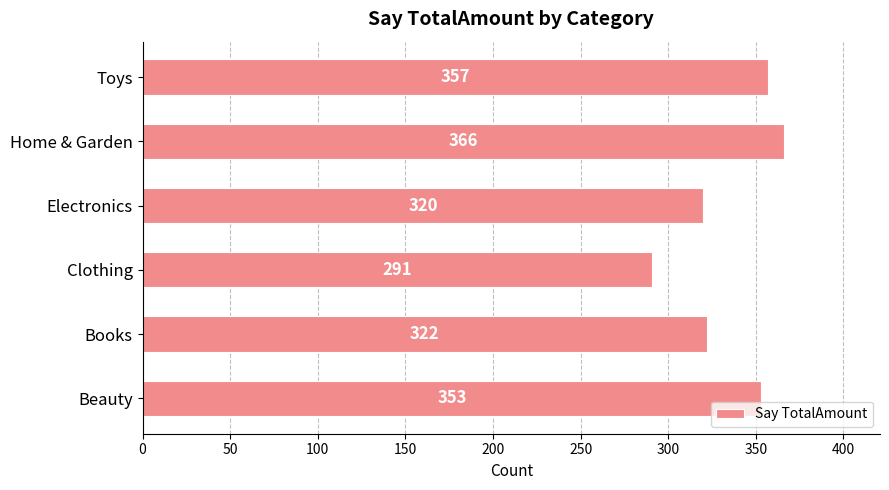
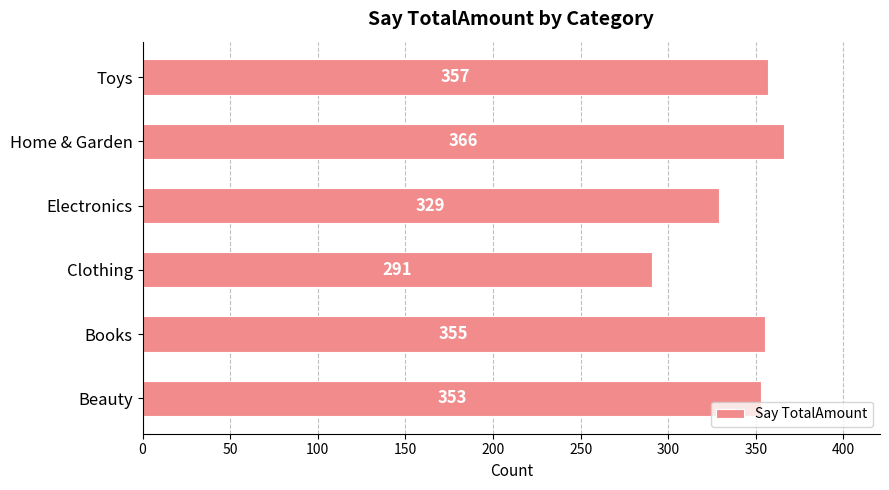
Electronics: 320 -> 329
Books: 322 -> 355
